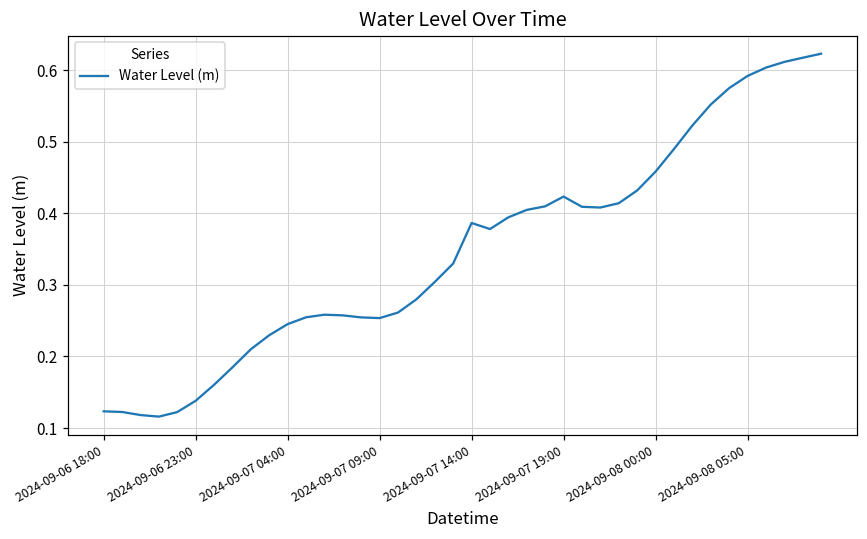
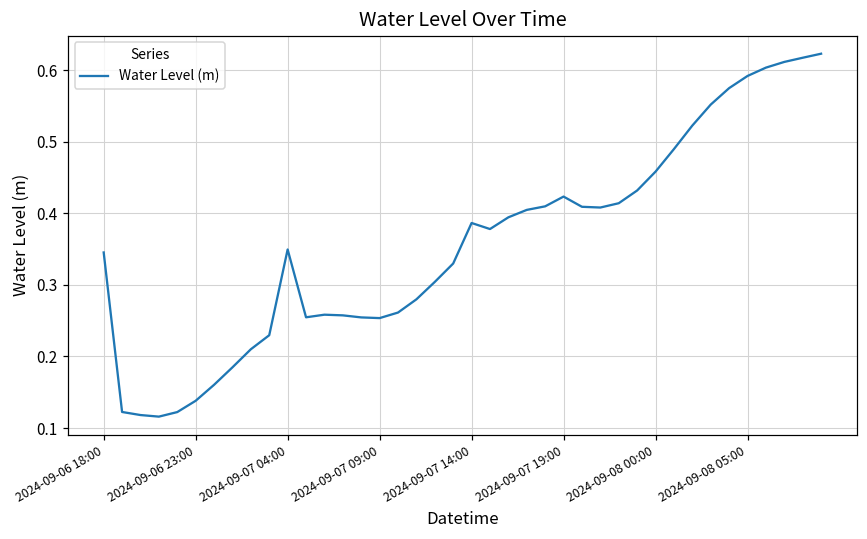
2024-09-06 18:00: 0.12 -> 0.35
2024-09-07 04:00: 0.25 -> 0.35
